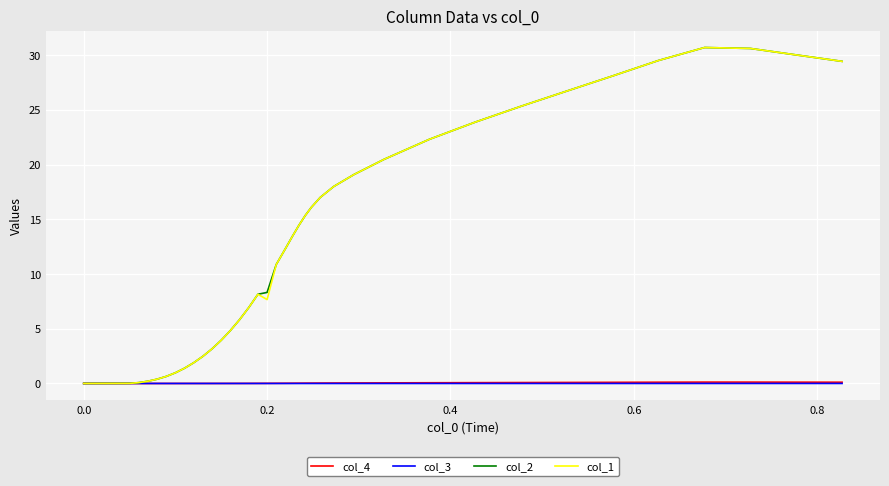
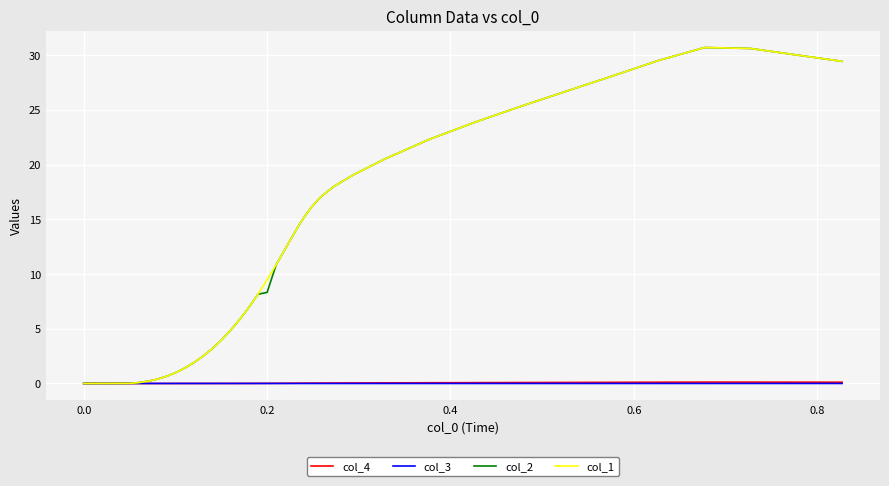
col_1, 0.2: 7.7 -> 9.5
